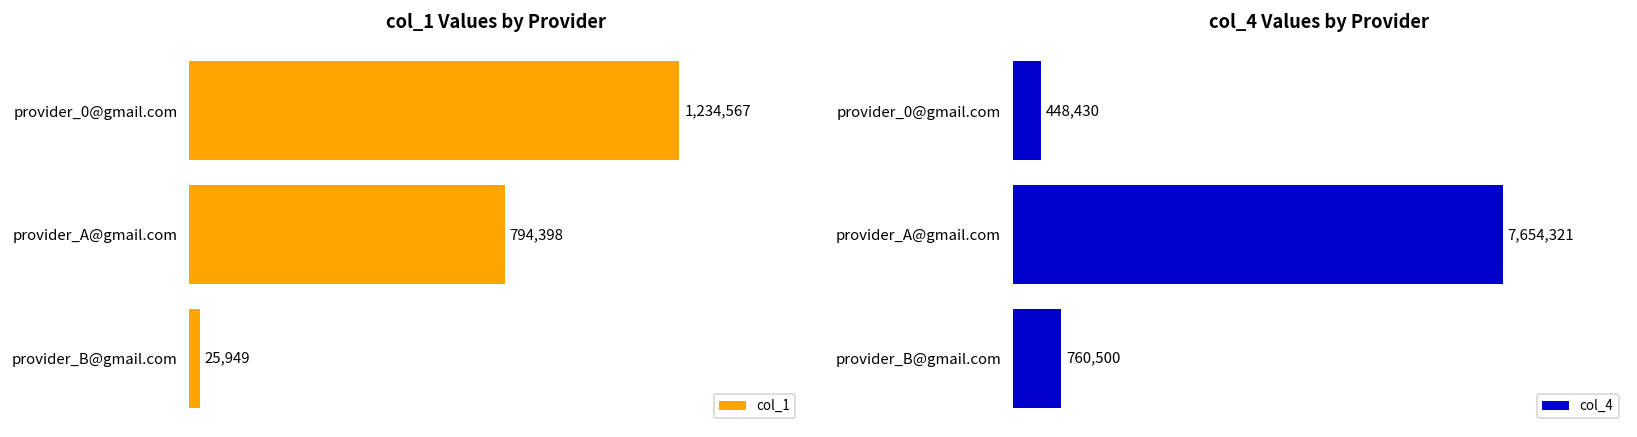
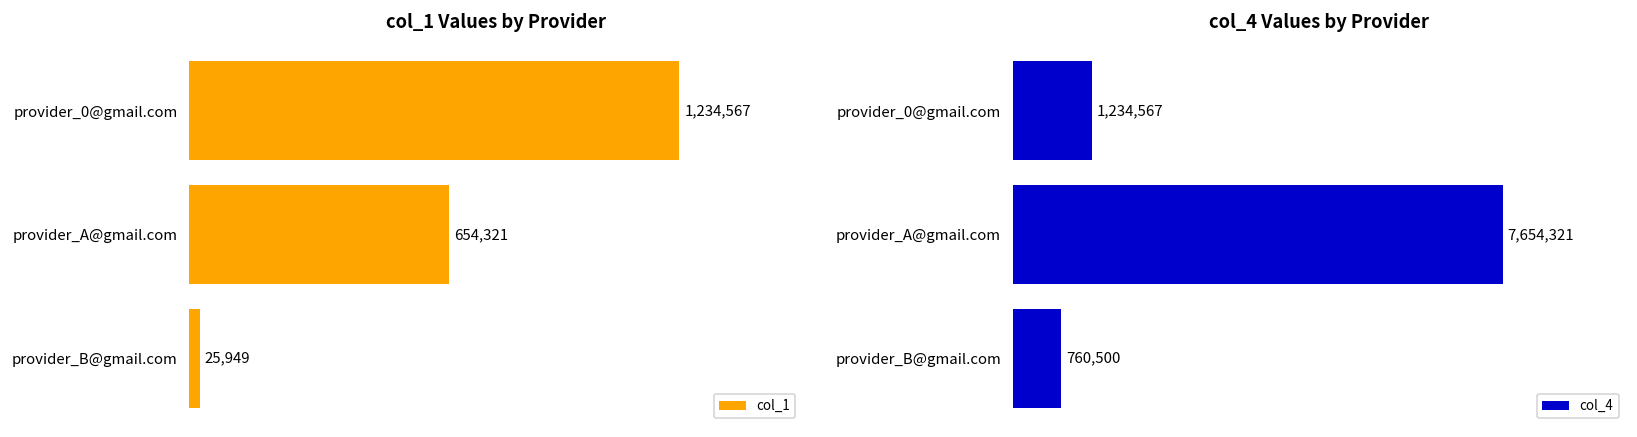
col_1 Values by Provider, provider_A@gmail.com: 794,398 -> 654,321
col_4 Values by Provider, provider_0@gmail.com: 448,430 -> 1,234,567
